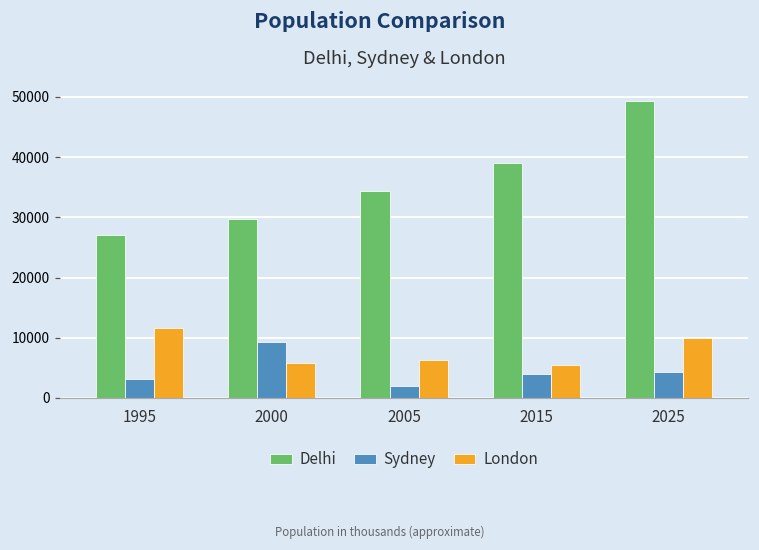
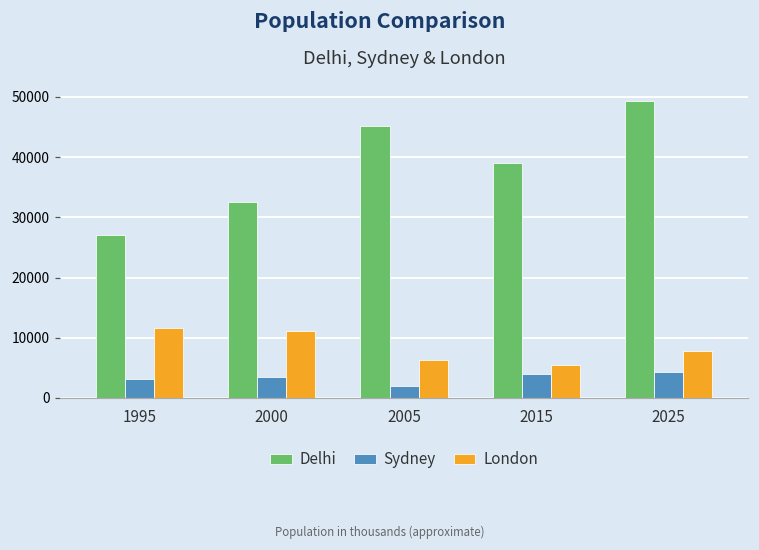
Delhi, 2000: 30000 -> 33000
Sydney, 2000: 9000 -> 3000
London, 2000: 6000 -> 11000
Delhi, 2005: 34000 -> 45000
London, 2025: 10000 -> 8000
